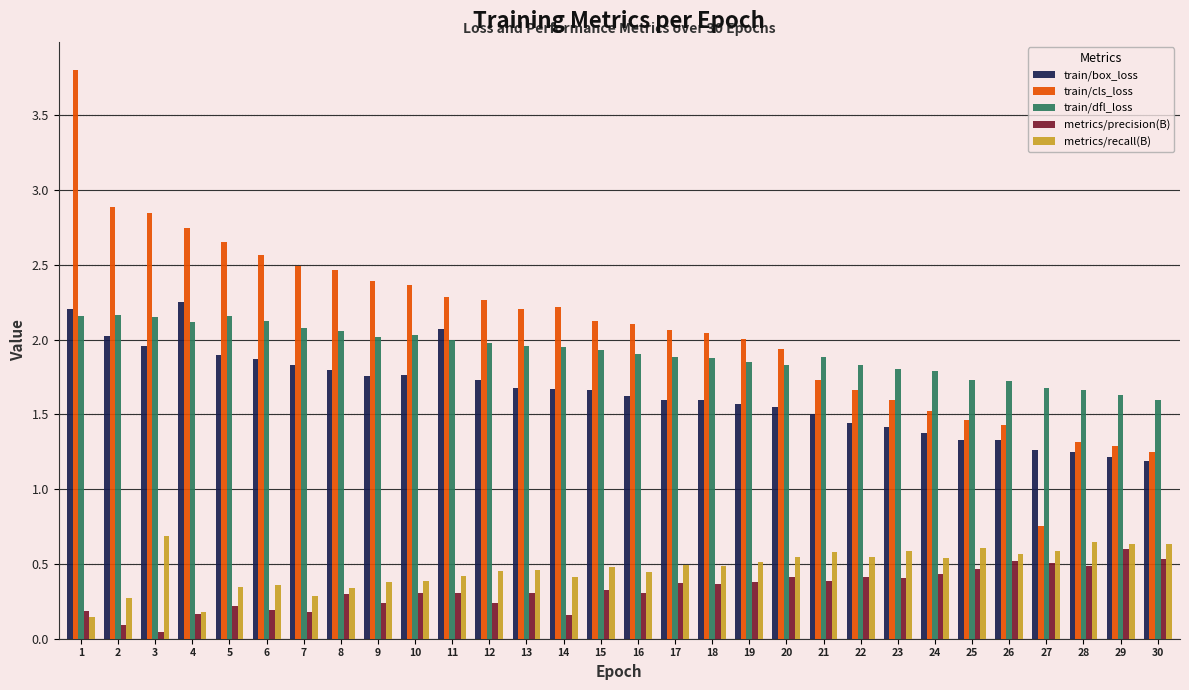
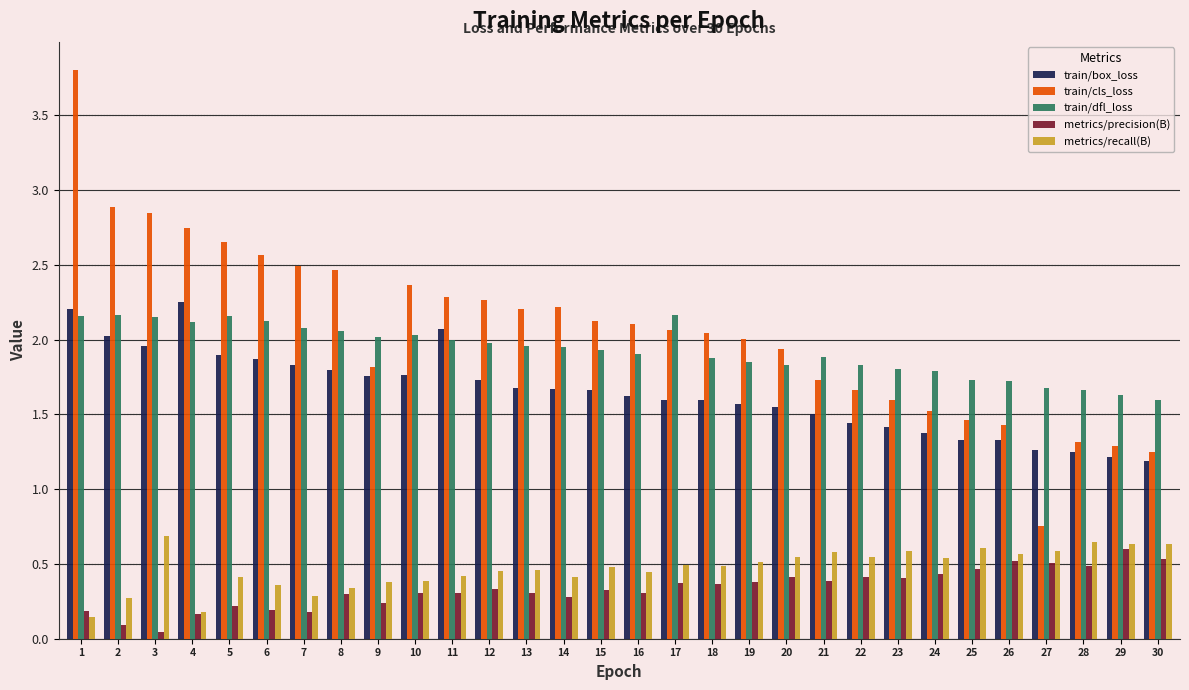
metrics/recall(B), 5: 0.35 -> 0.41
train/cls_loss, 9: 2.39 -> 1.82
metrics/precision(B), 12: 0.24 -> 0.33
metrics/precision(B), 14: 0.16 -> 0.28
train/dfl_loss, 17: 1.88 -> 2.16
